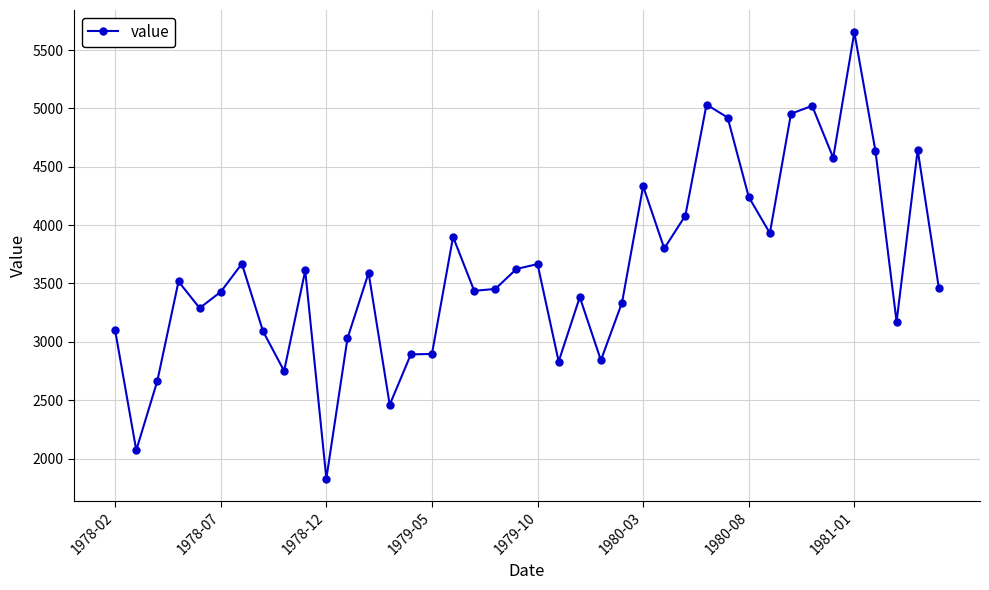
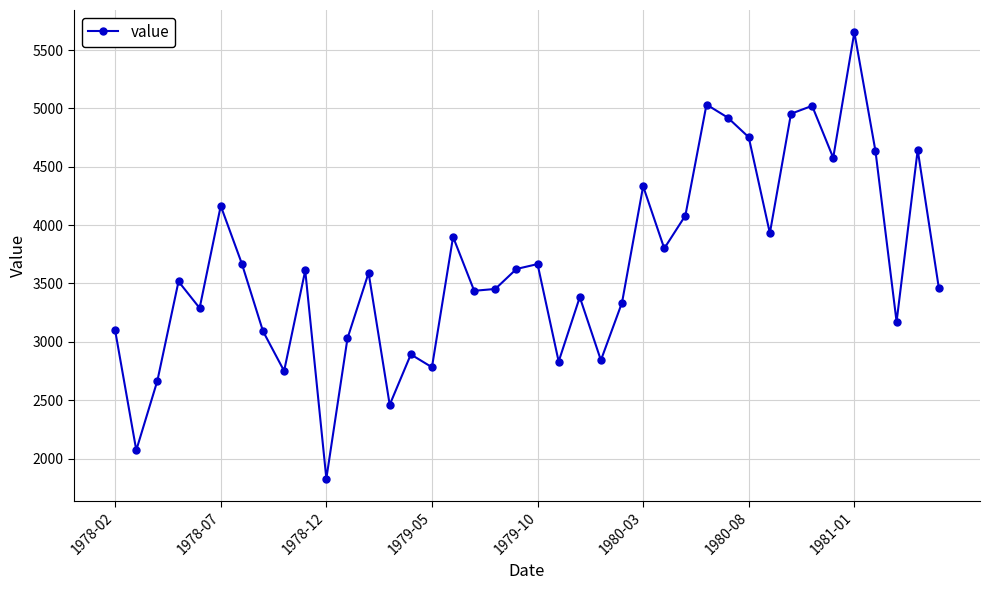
1978-07: 3430 -> 4170
1979-05: 2900 -> 2780
1980-08: 4240 -> 4750
